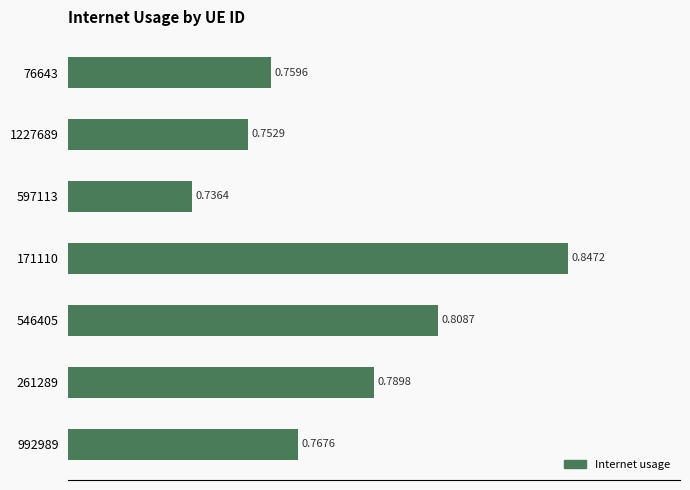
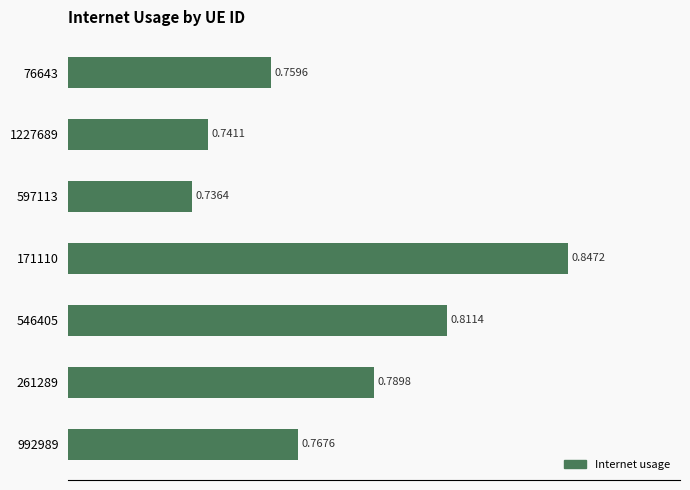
1227689: 0.7529 -> 0.7411
546405: 0.8087 -> 0.8114
